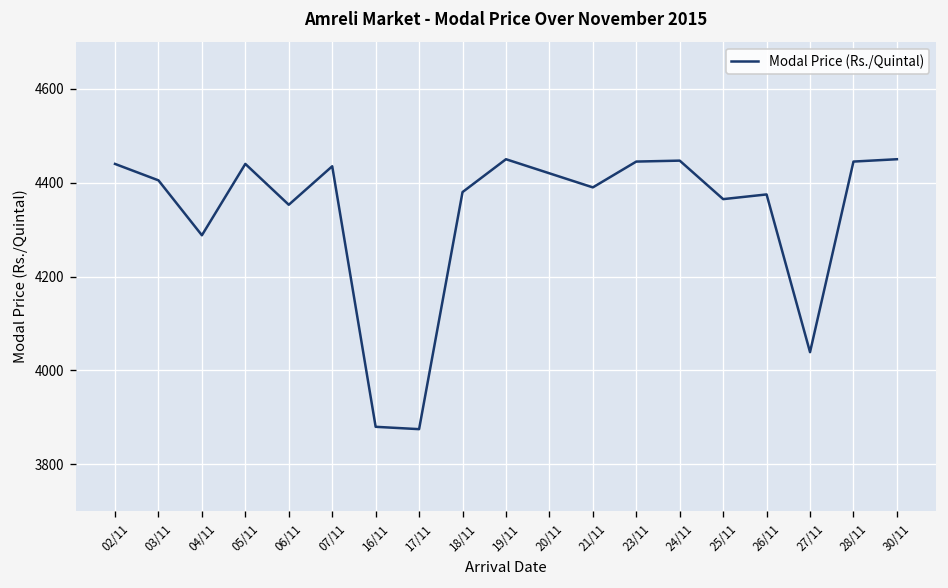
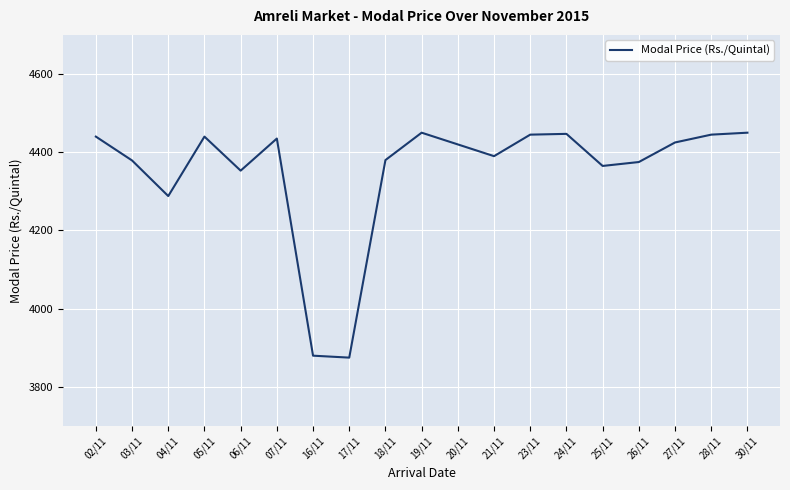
03/11: 4410 -> 4380
27/11: 4040 -> 4430
